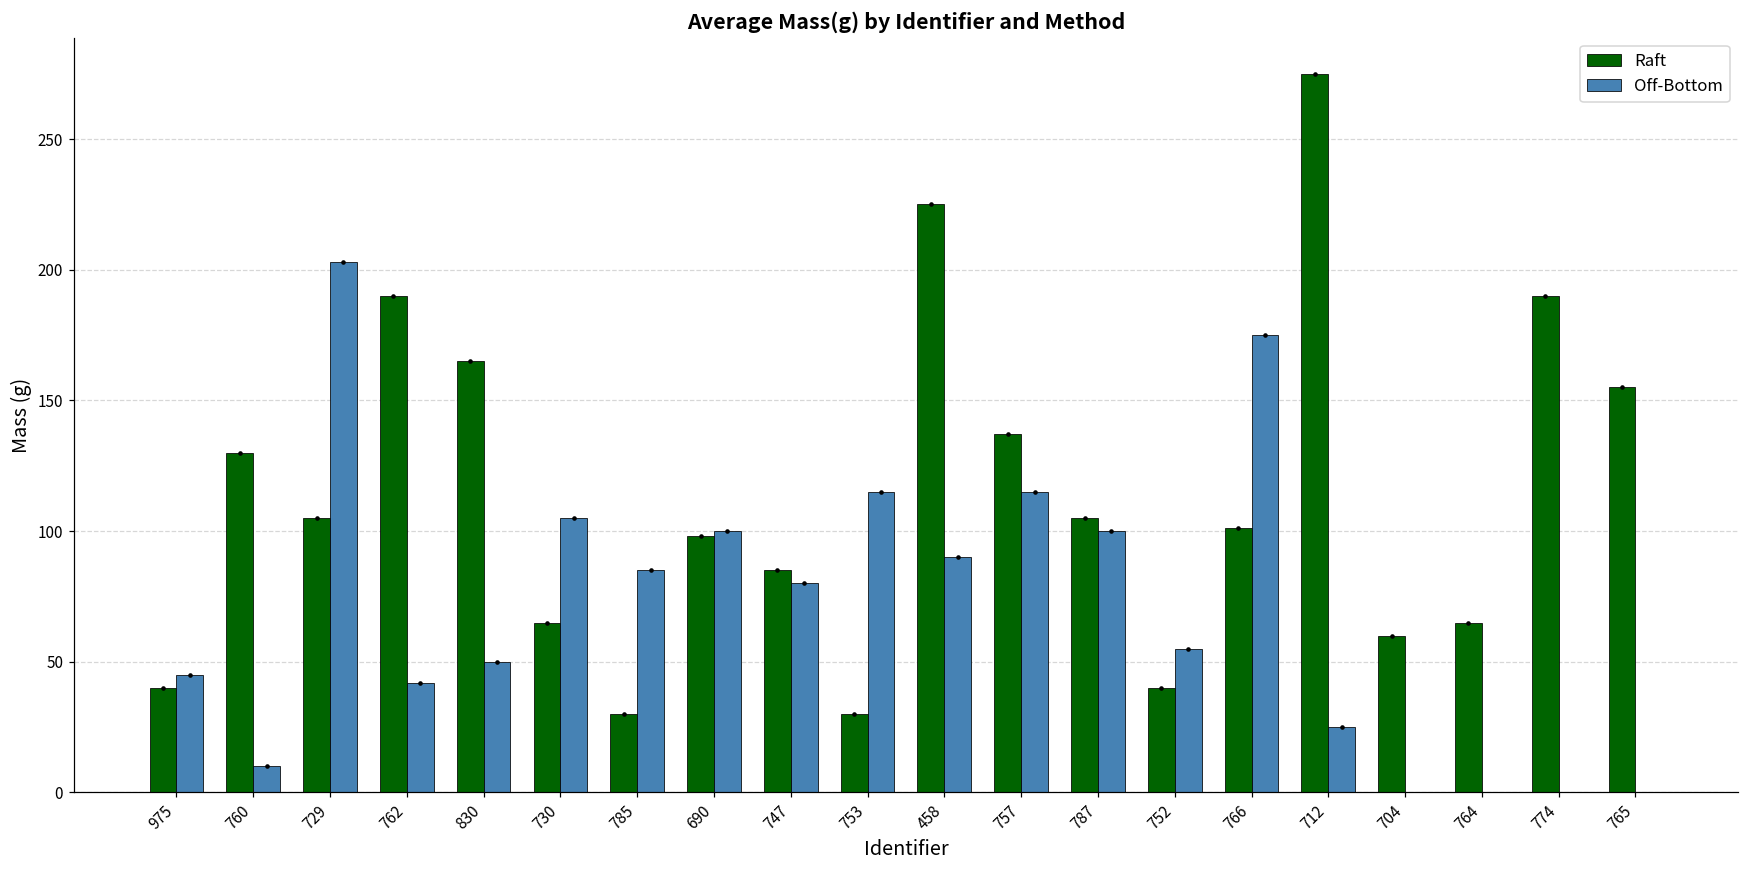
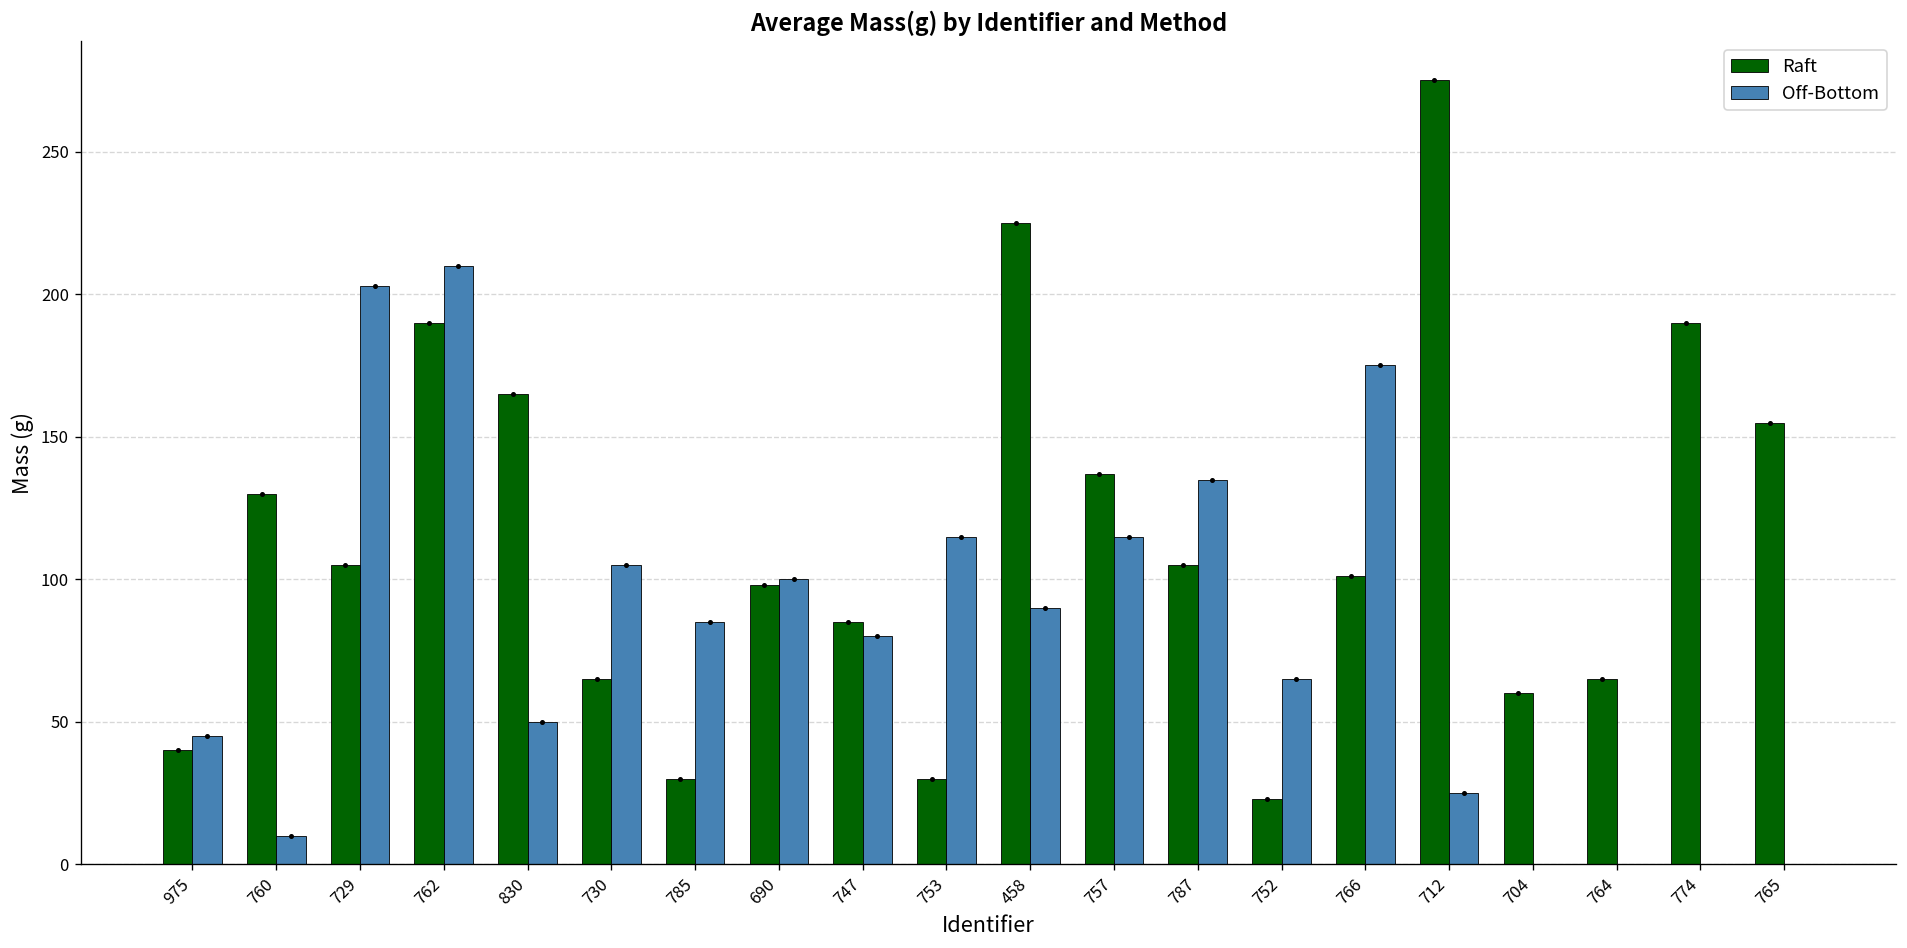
Off-Bottom, 762: 42 -> 210
Off-Bottom, 787: 100 -> 135
Raft, 752: 40 -> 23
Off-Bottom, 752: 55 -> 65
